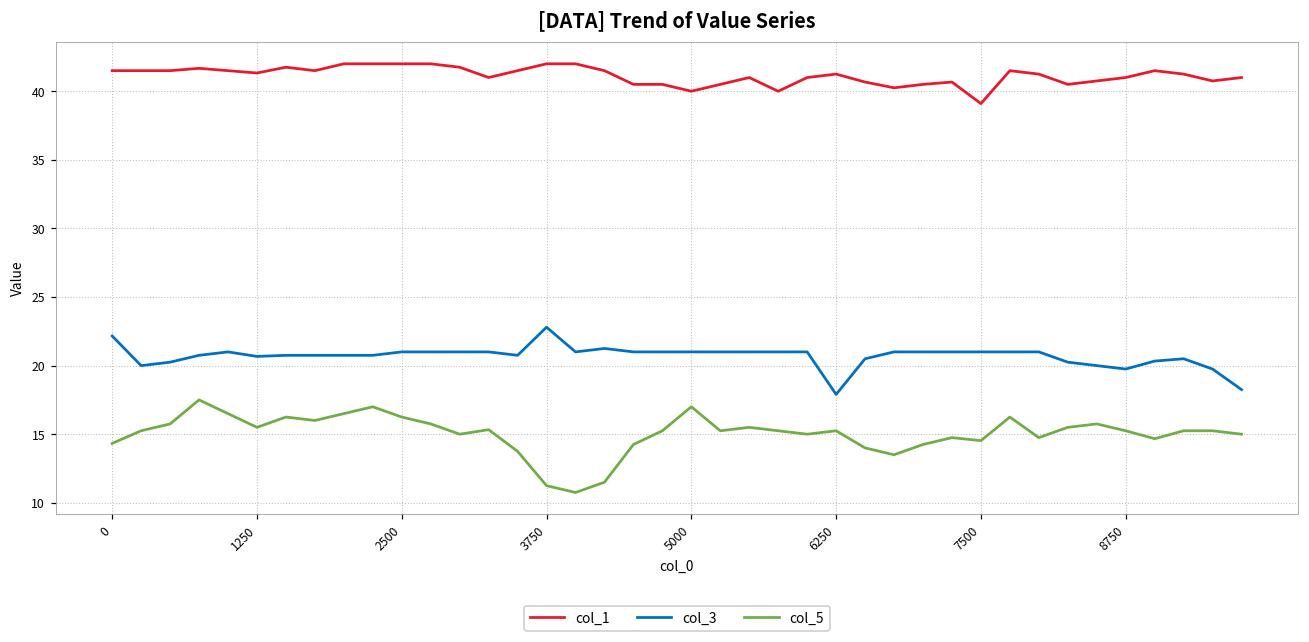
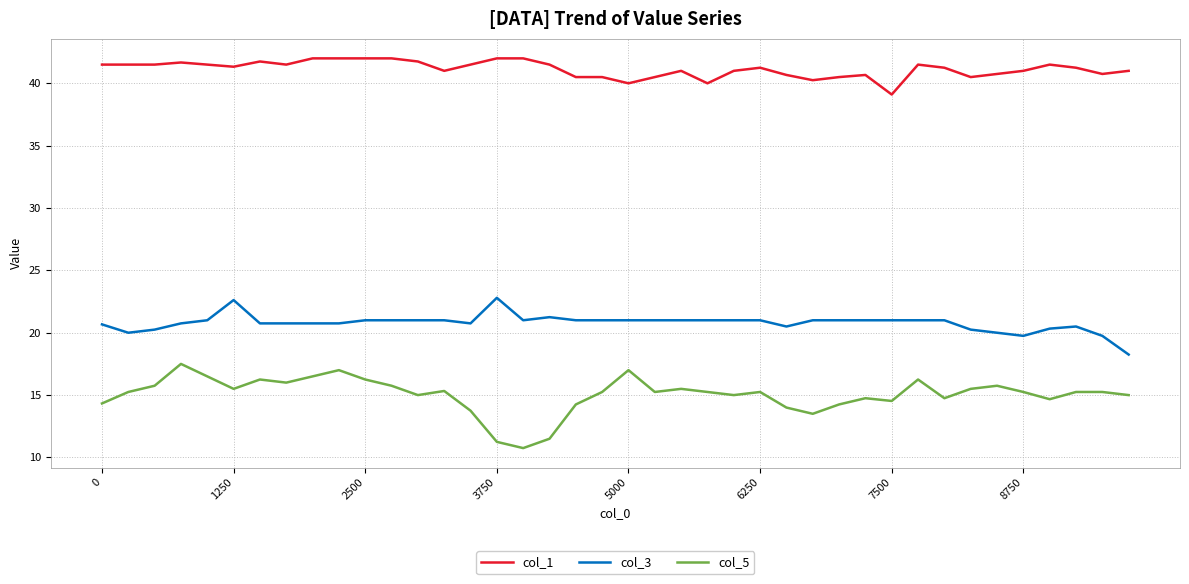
col_3, 0: 22.2 -> 20.7
col_3, 1250: 20.7 -> 22.6
col_3, 6250: 17.9 -> 21.0
